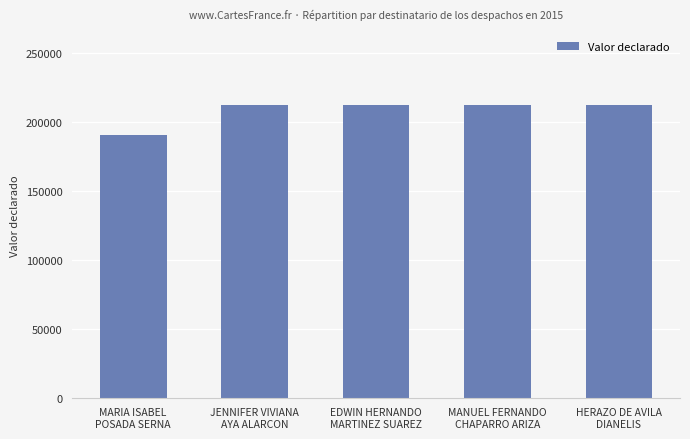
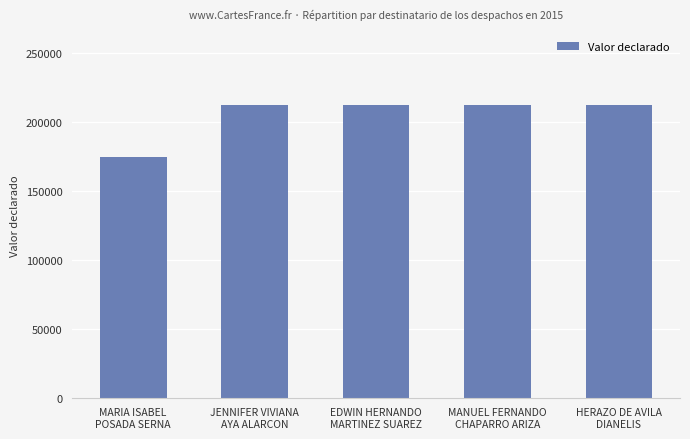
MARIA ISABEL POSADA SERNA: 191000 -> 175000
